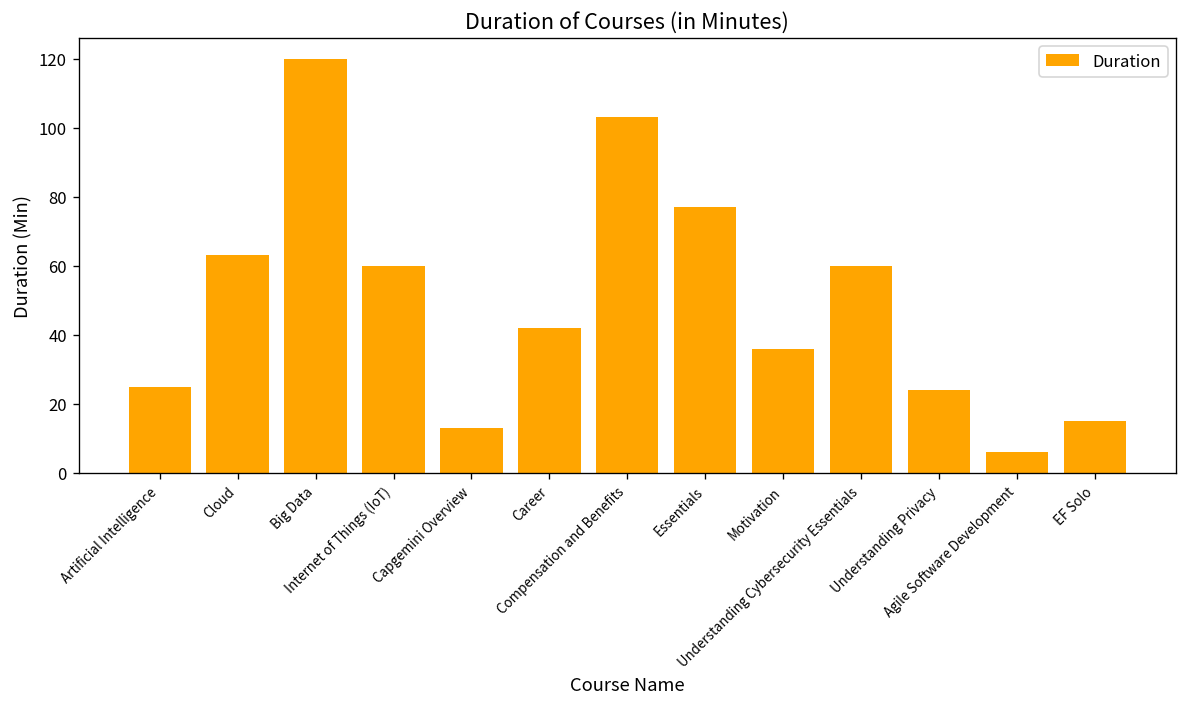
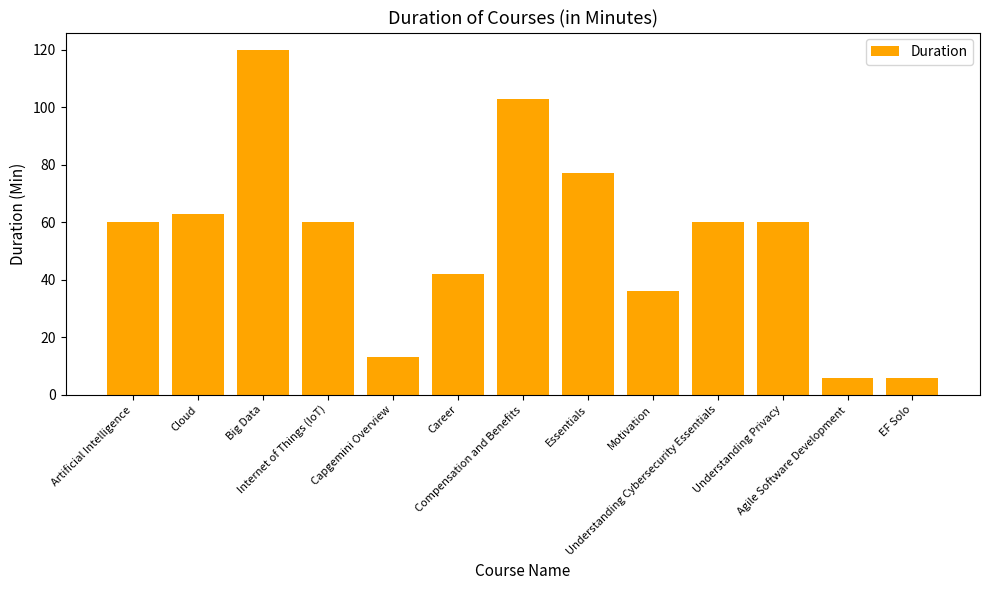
Artificial Intelligence: 25 -> 60
Understanding Privacy: 24 -> 60
EF Solo: 15 -> 6
